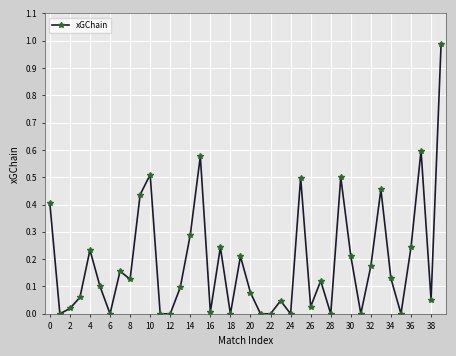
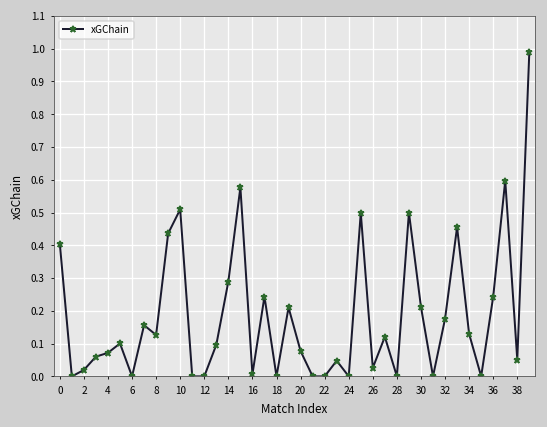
4: 0.23 -> 0.07
